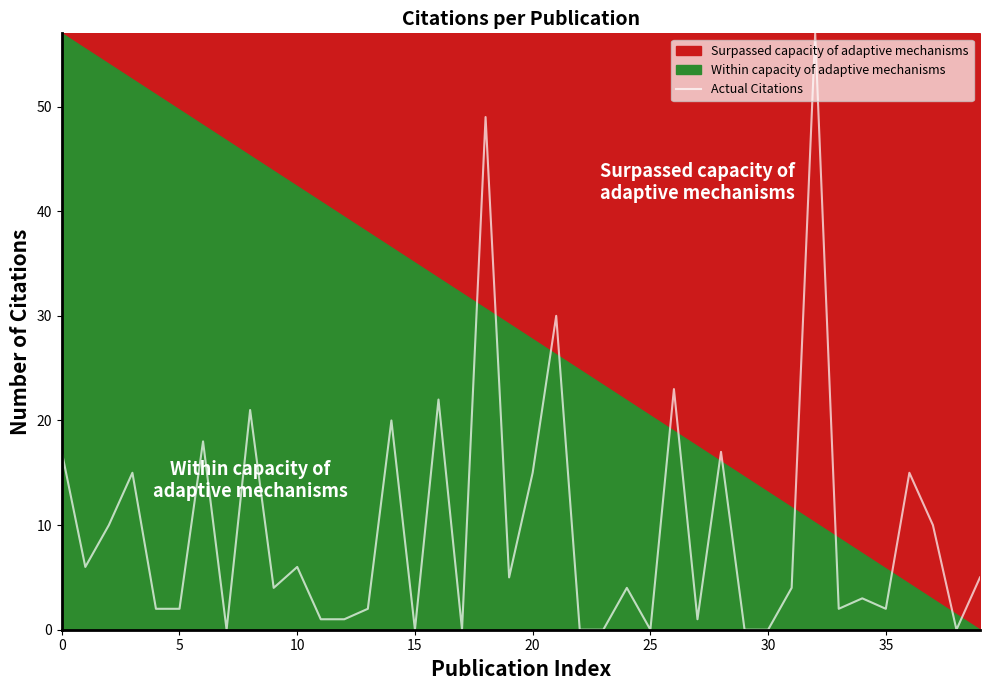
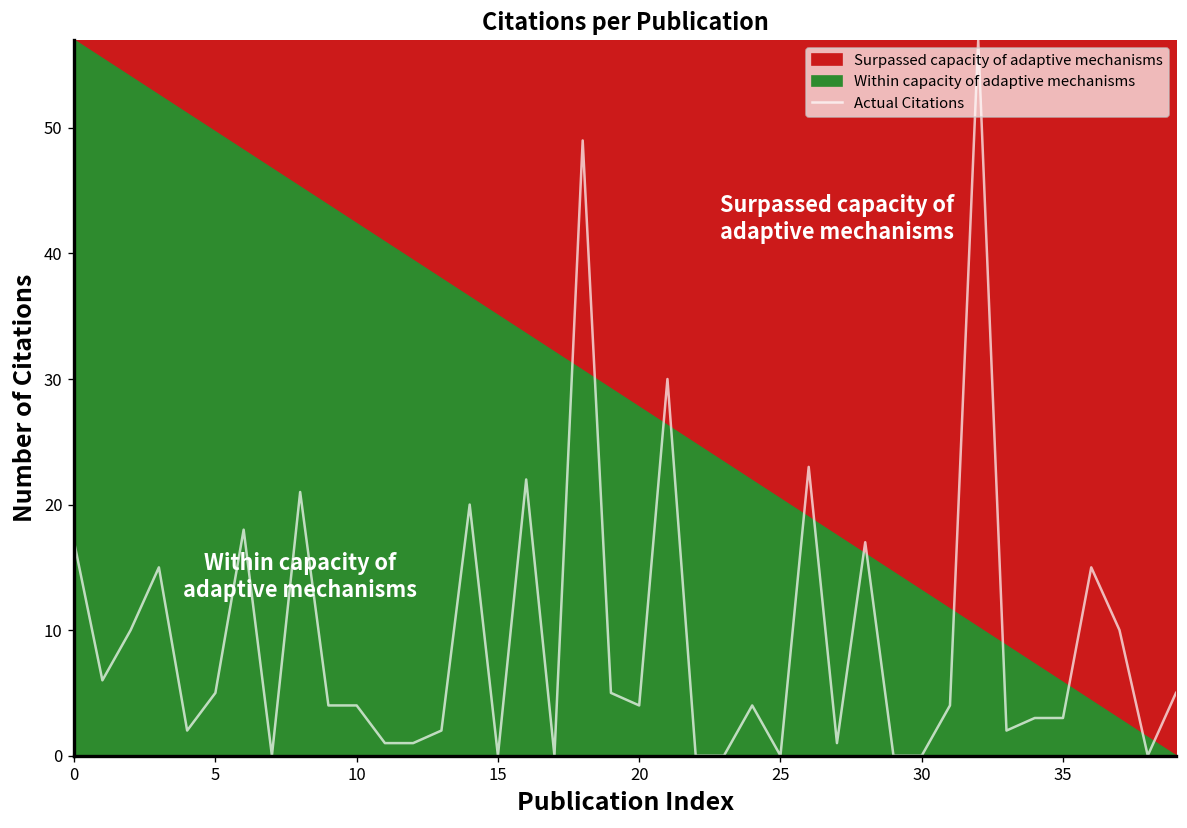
Actual Citations, 5: 2 -> 5
Actual Citations, 10: 6 -> 4
Actual Citations, 20: 15 -> 4
Actual Citations, 35: 2 -> 3
